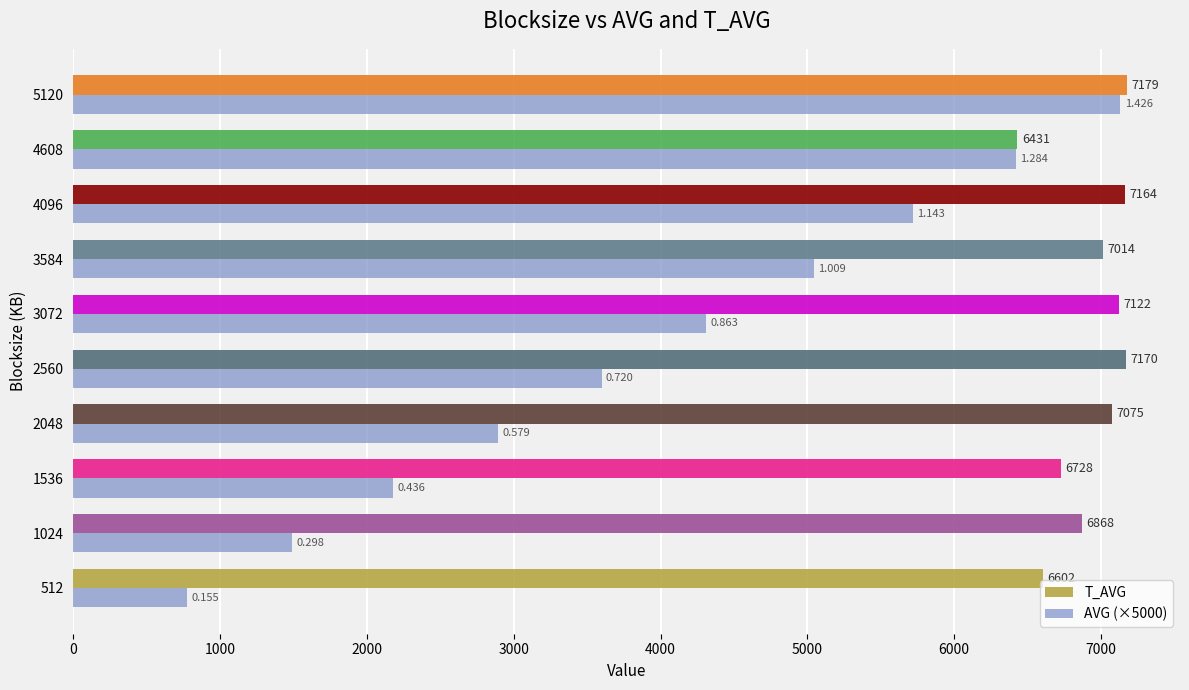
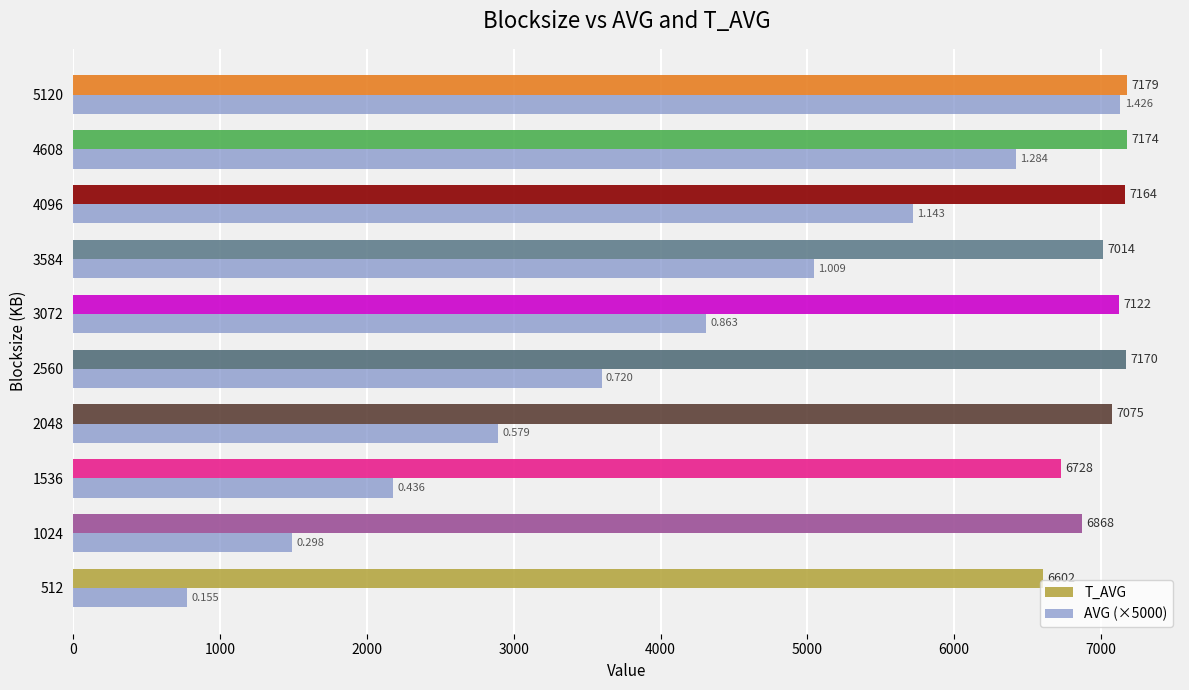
T_AVG, 4608: 6431 -> 7174
